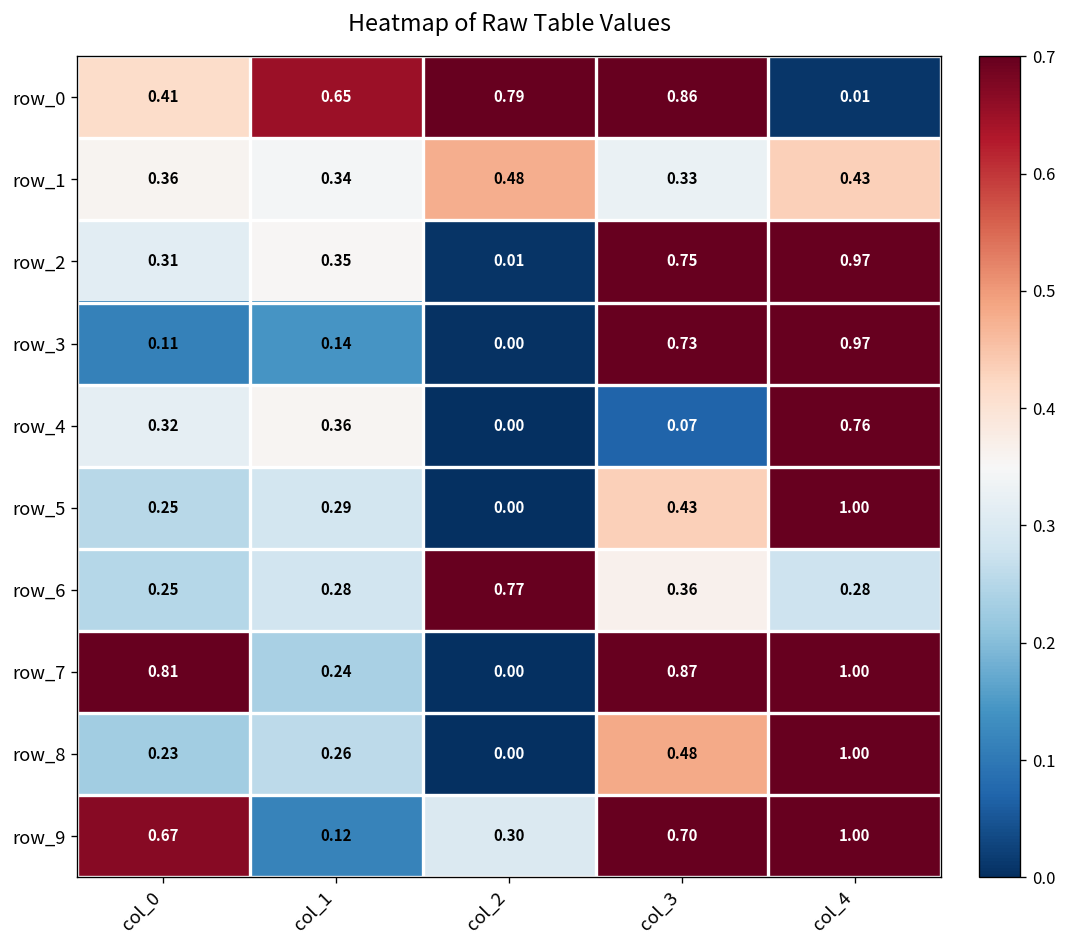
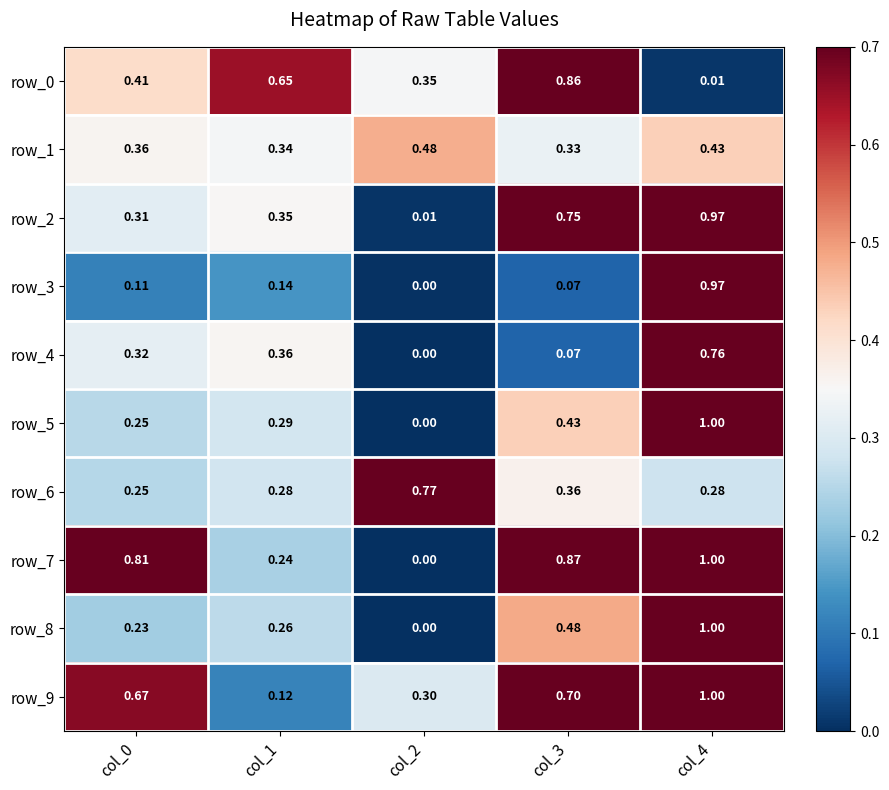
row_0, col_2: 0.79 -> 0.35
row_3, col_3: 0.73 -> 0.07
